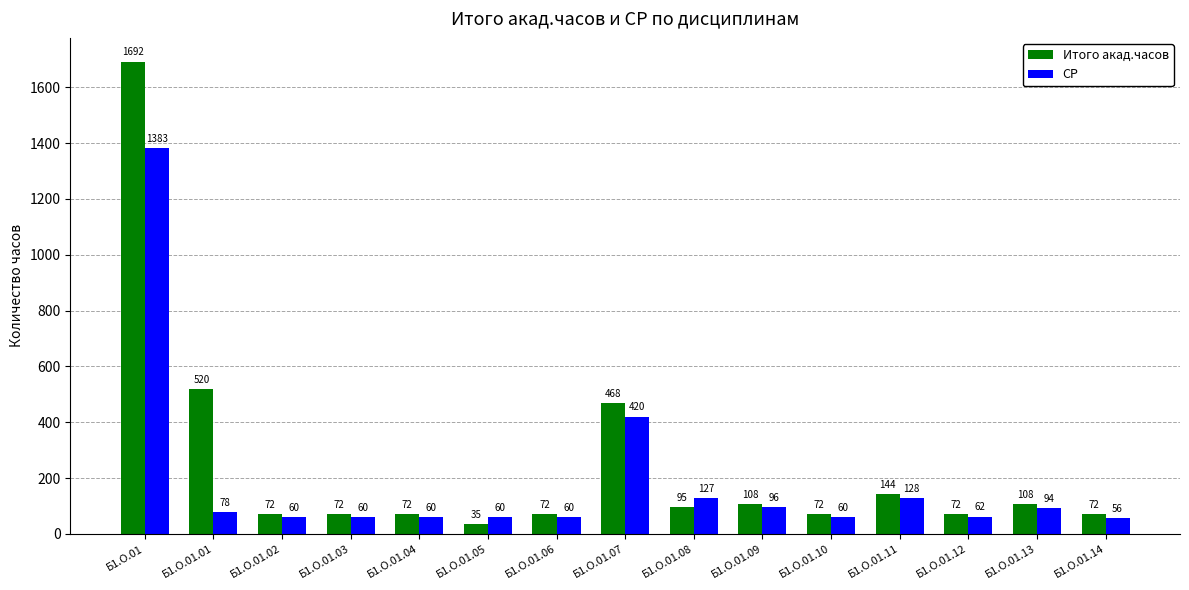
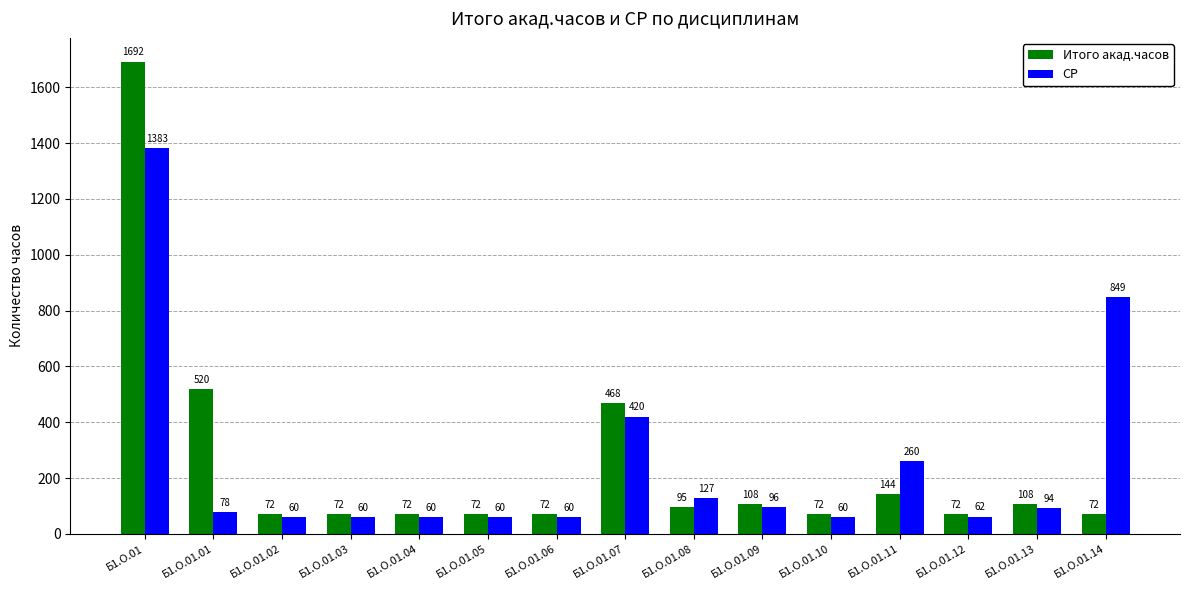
Итого акад.часов, Б1.О.01.05: 35 -> 72
СР, Б1.О.01.11: 128 -> 260
СР, Б1.О.01.14: 56 -> 849
